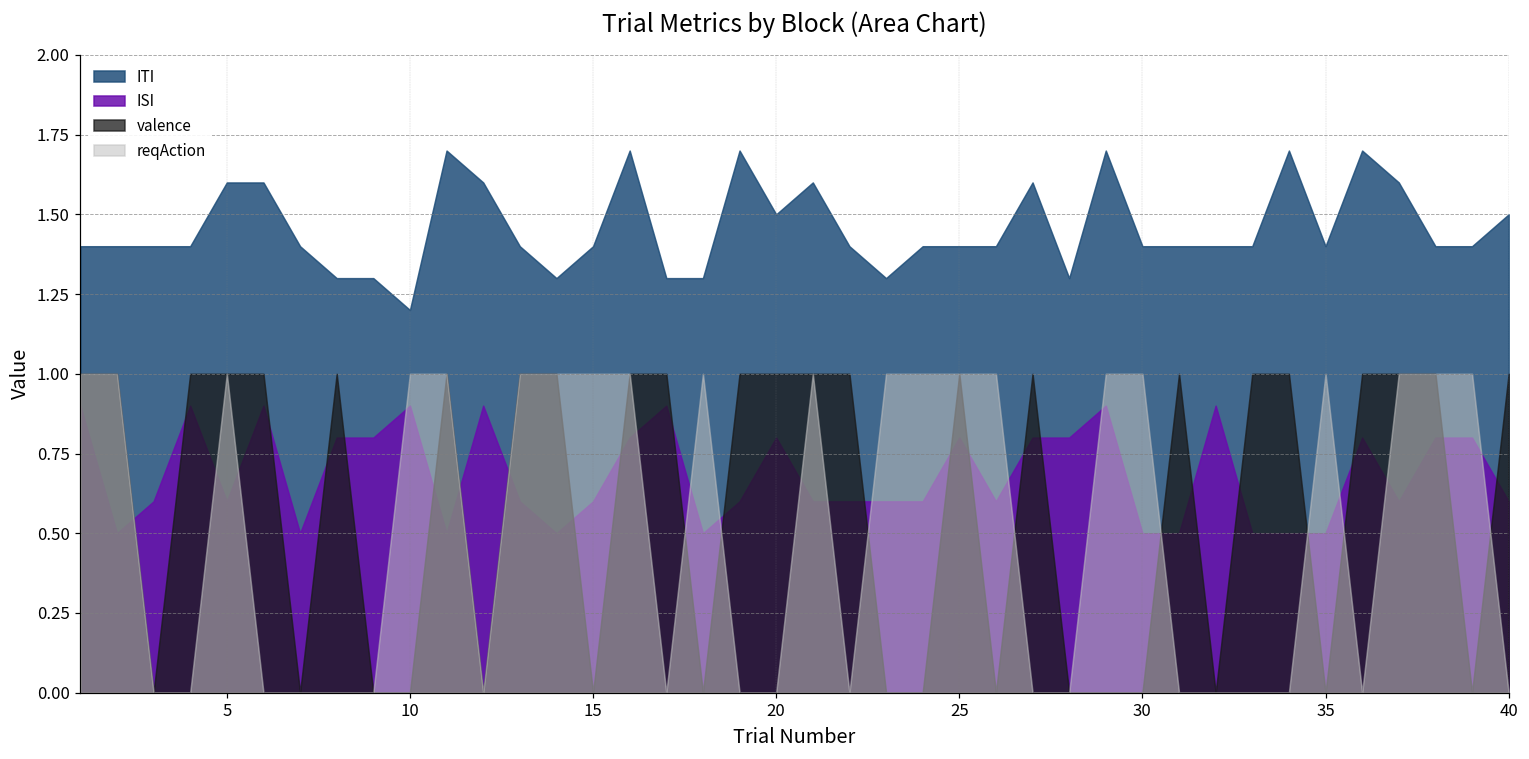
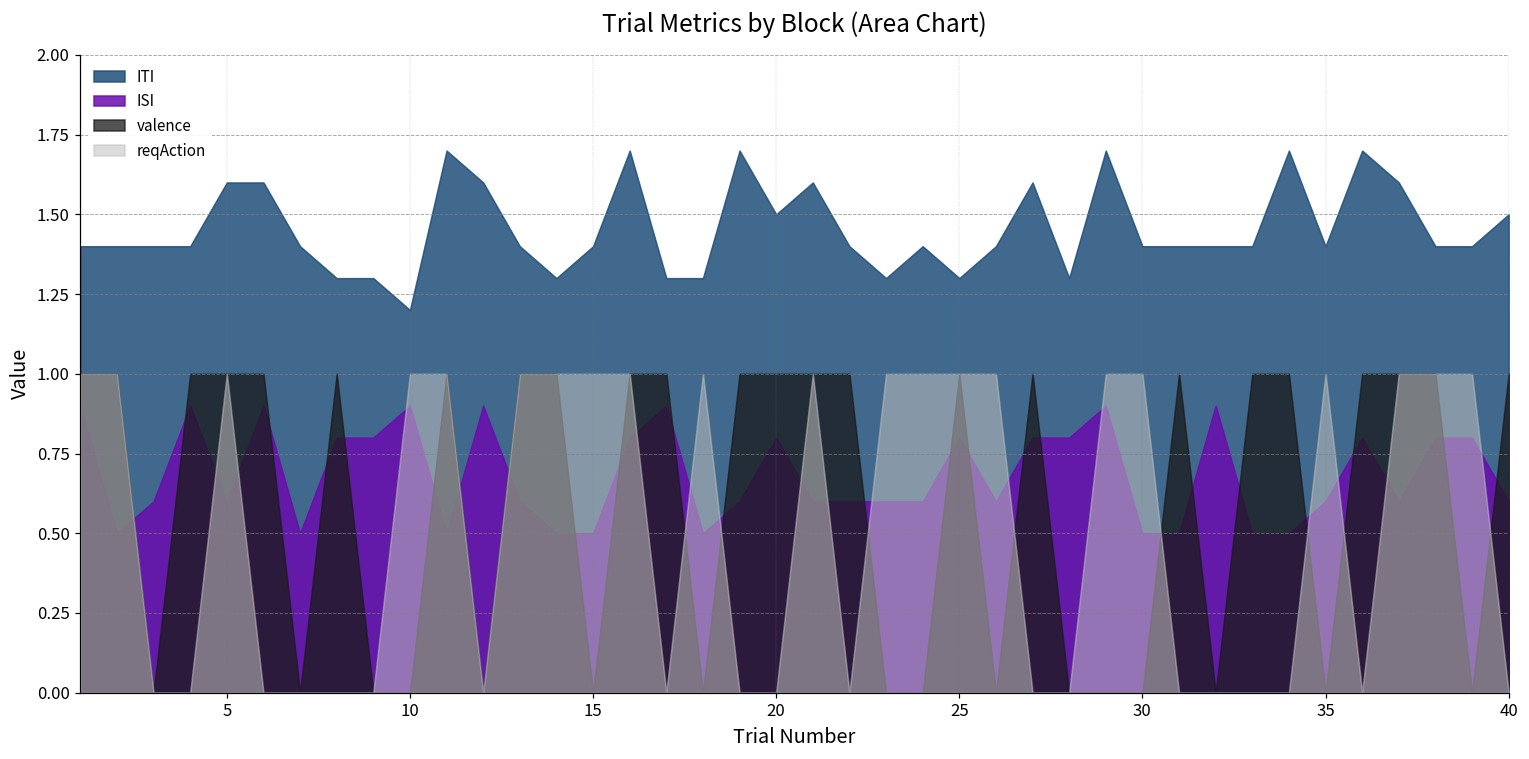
ISI, 15: 0.6 -> 0.5
ITI, 25: 1.4 -> 1.3
ISI, 35: 0.5 -> 0.6
